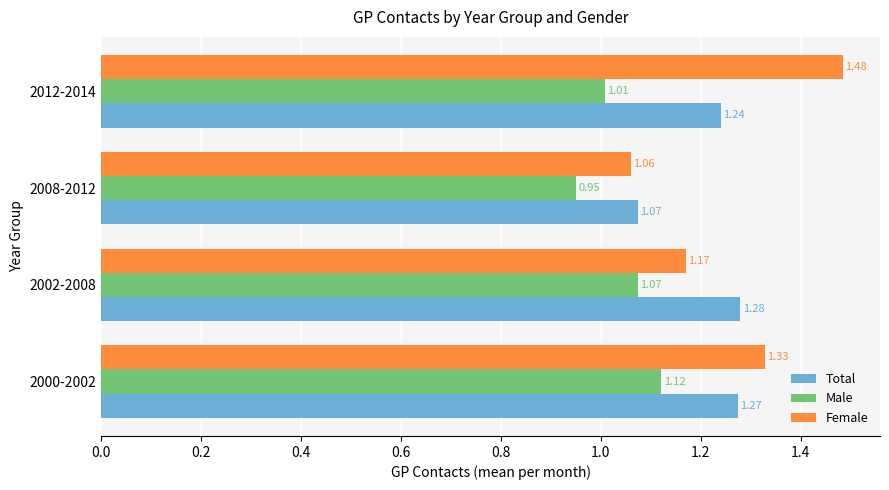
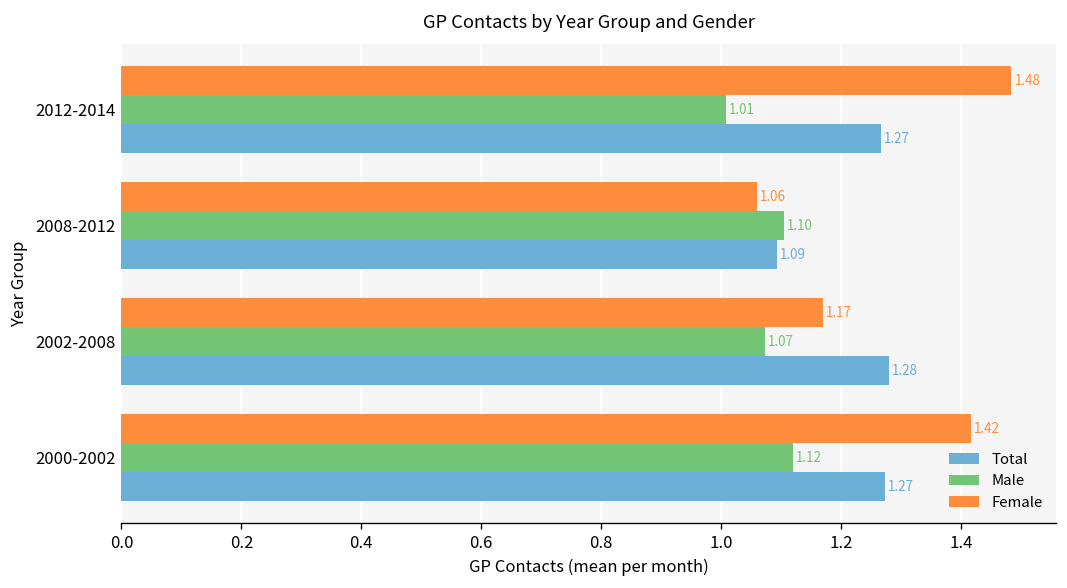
Total, 2012-2014: 1.24 -> 1.27
Male, 2008-2012: 0.95 -> 1.10
Total, 2008-2012: 1.07 -> 1.09
Female, 2000-2002: 1.33 -> 1.42
